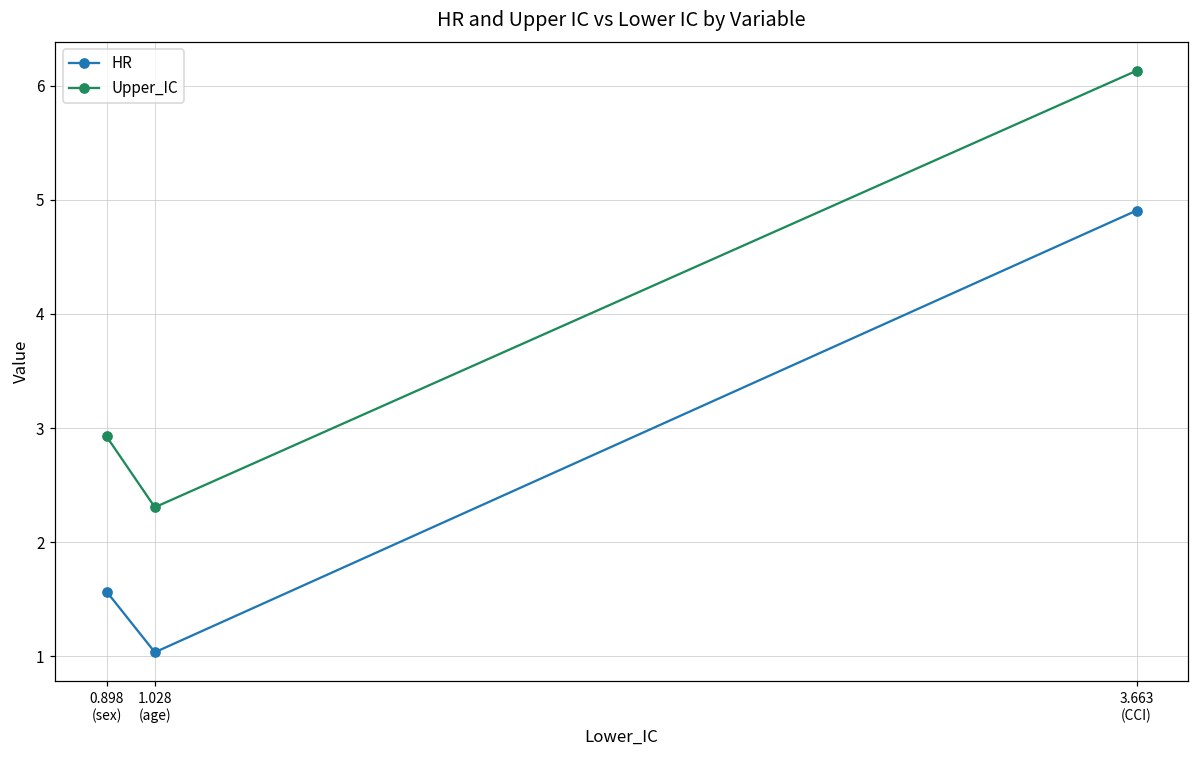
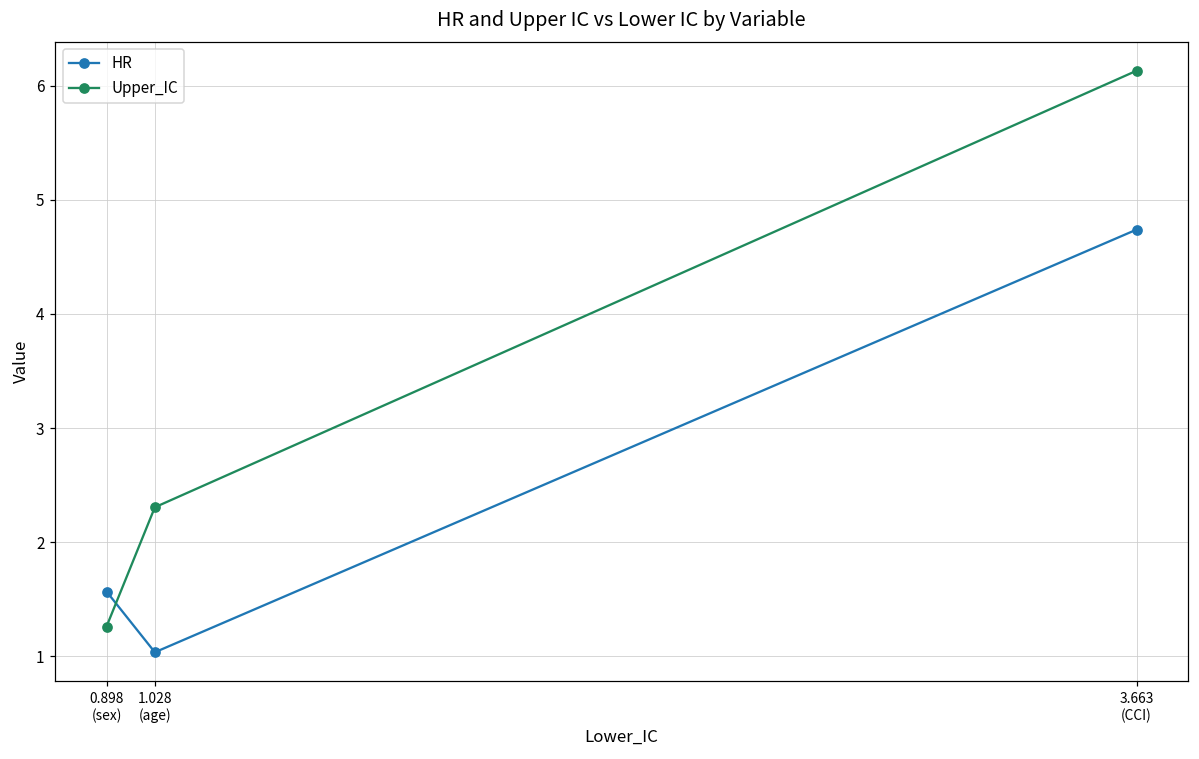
Upper_IC, 0.898 (sex): 2.93 -> 1.26
HR, 3.663 (CCI): 4.91 -> 4.74
